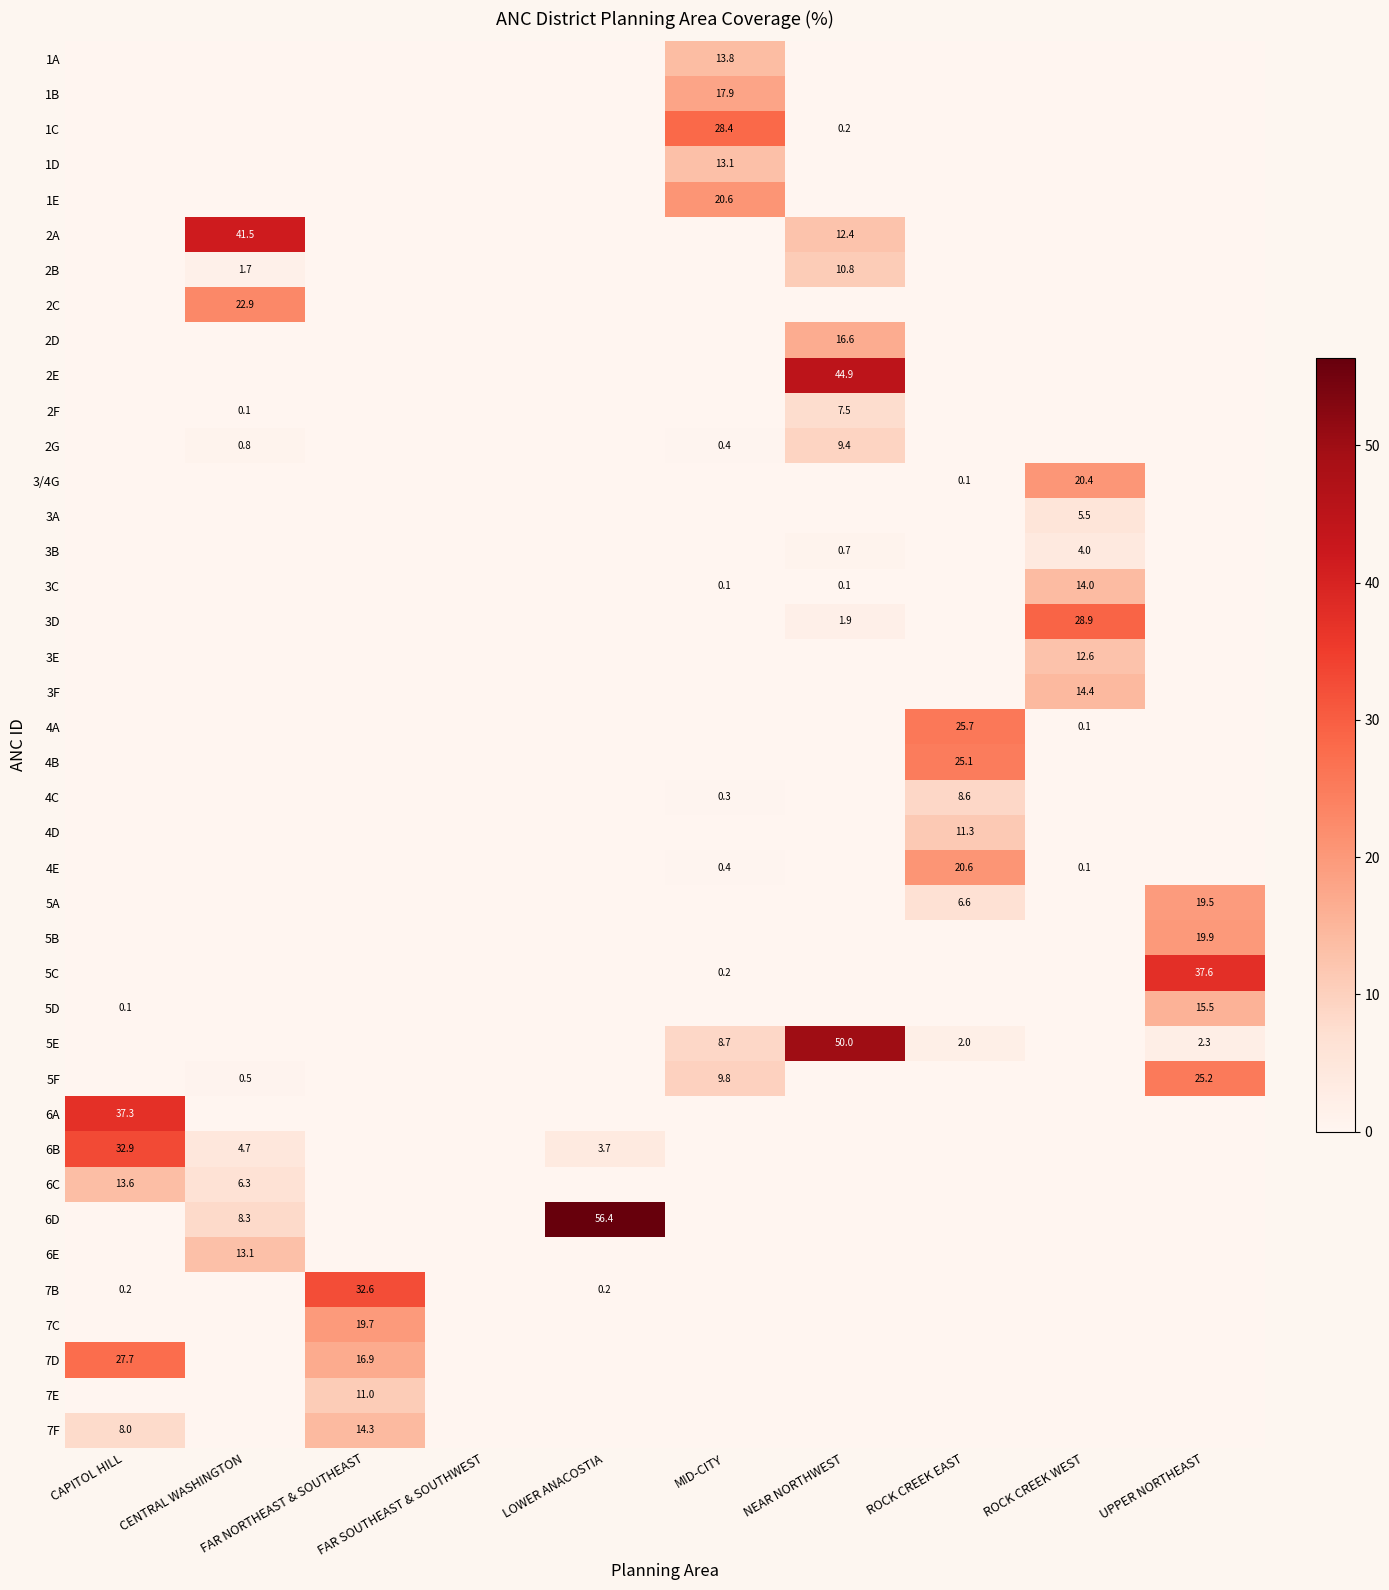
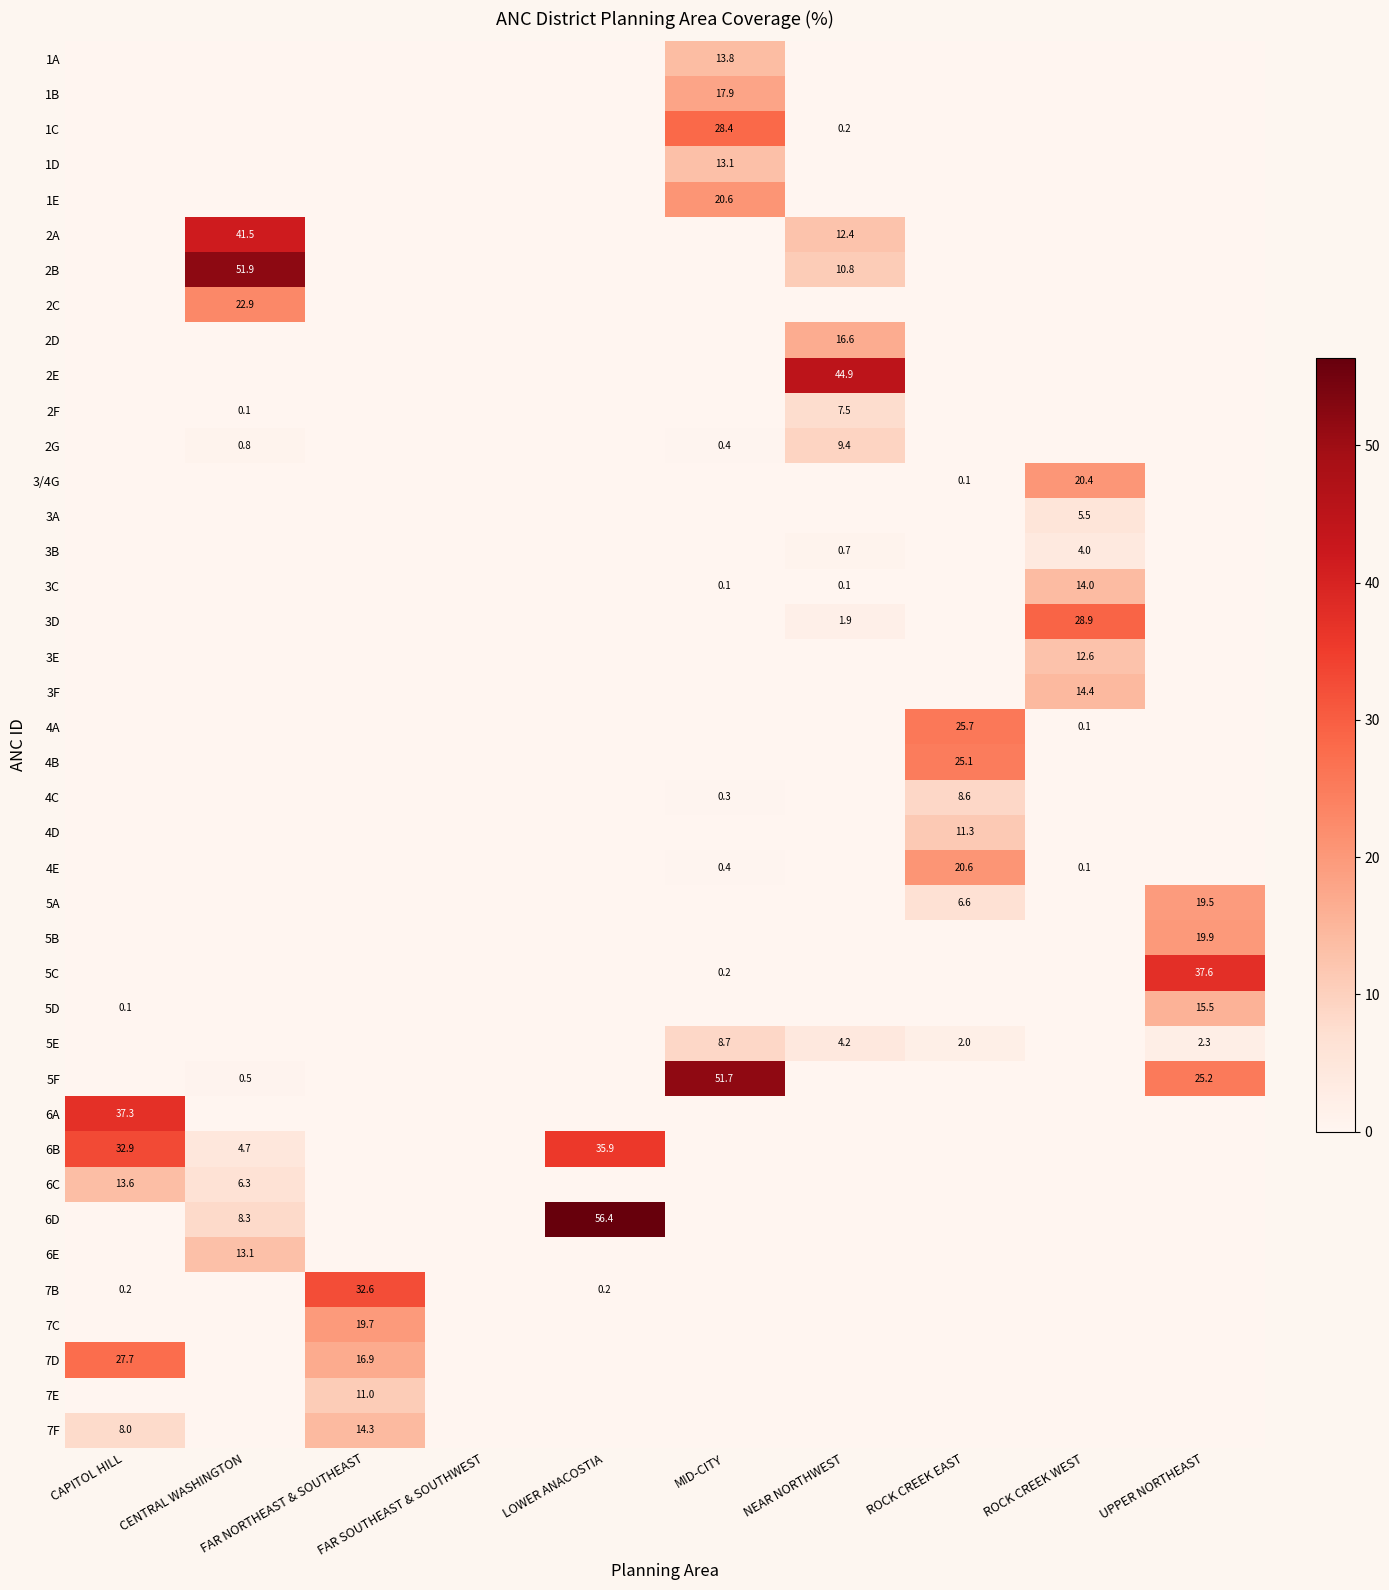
2B, CENTRAL WASHINGTON: 1.7 -> 51.9
5E, NEAR NORTHWEST: 50.0 -> 4.2
5F, MID-CITY: 9.8 -> 51.7
6B, LOWER ANACOSTIA: 3.7 -> 35.9
